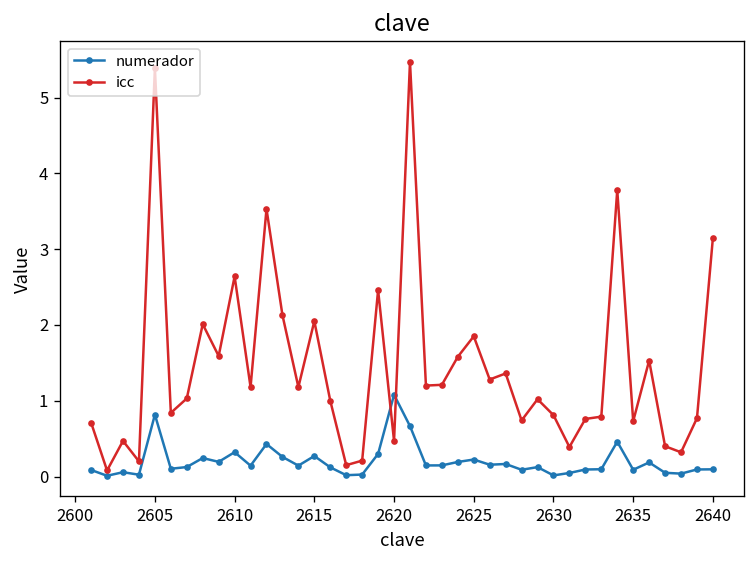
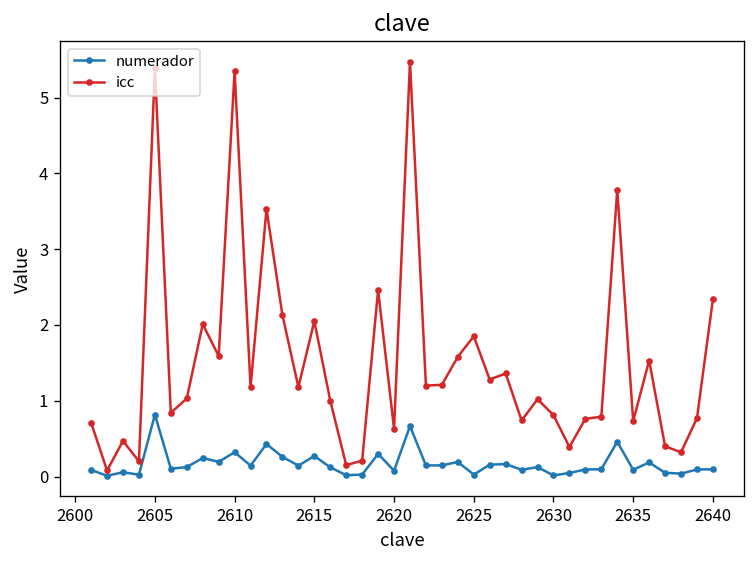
icc, 2610: 2.6 -> 5.4
numerador, 2620: 1.1 -> 0.1
icc, 2620: 0.5 -> 0.6
numerador, 2625: 0.2 -> 0.0
icc, 2640: 3.2 -> 2.3
